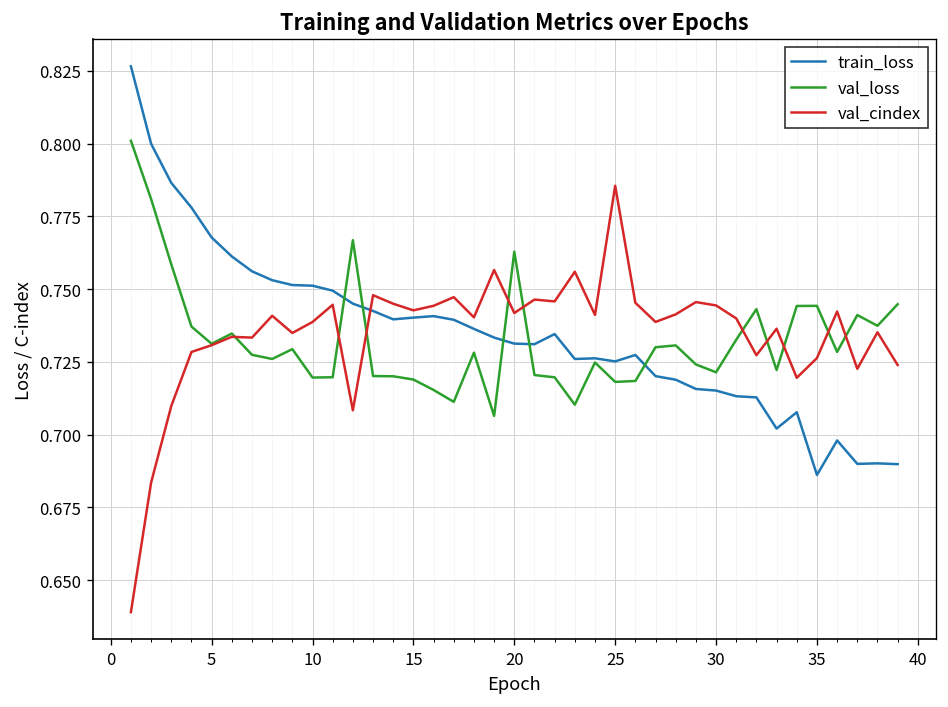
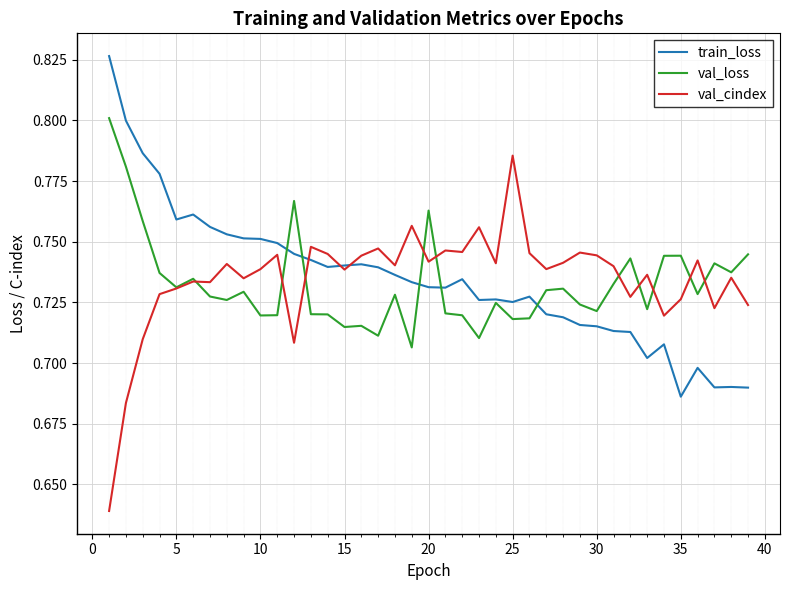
train_loss, 5: 0.768 -> 0.759
val_loss, 15: 0.719 -> 0.715
val_cindex, 15: 0.743 -> 0.739
